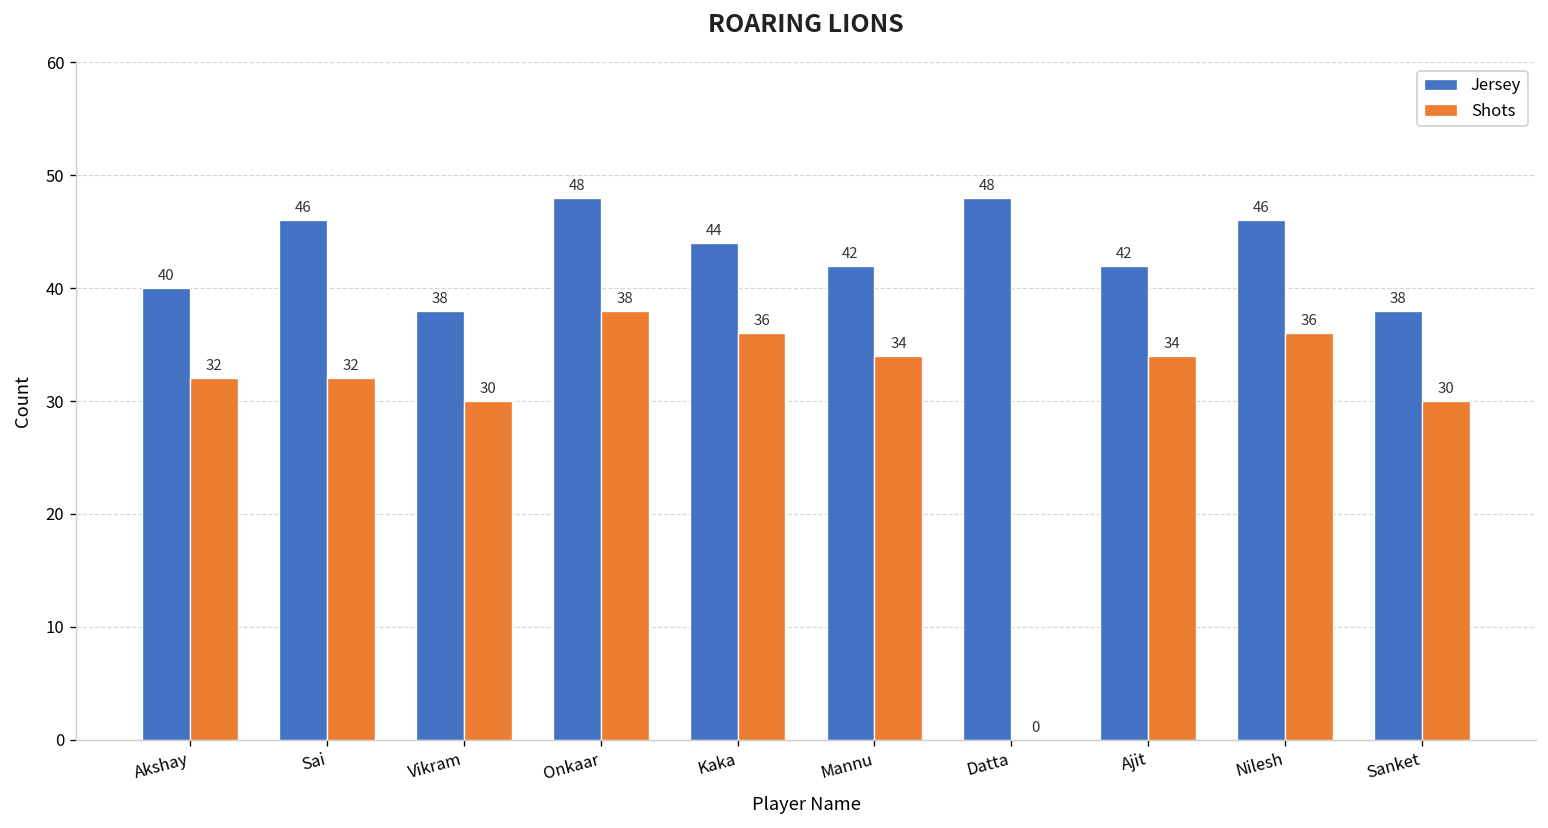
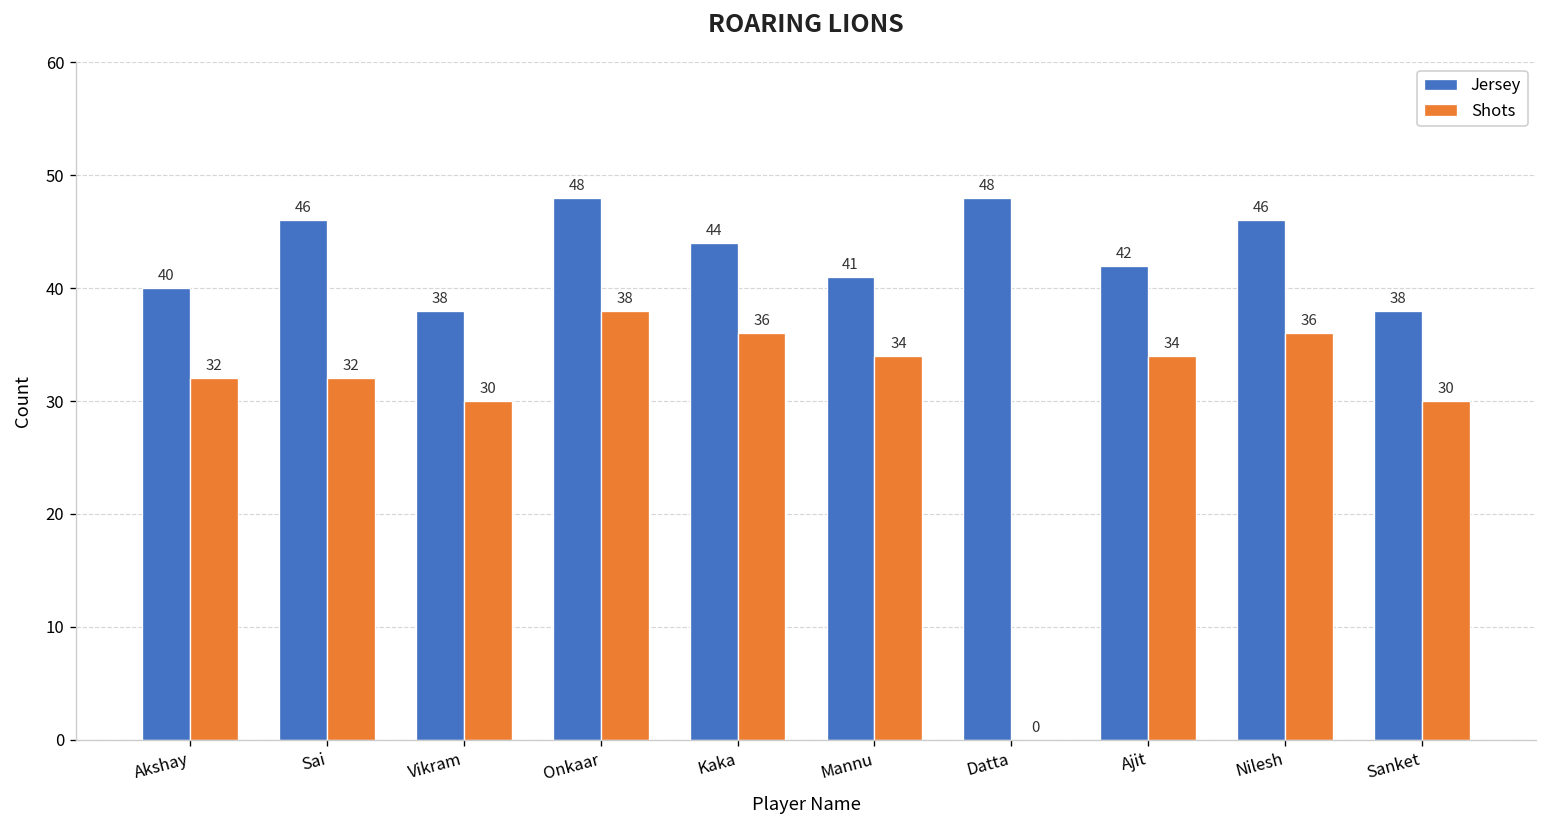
Jersey, Mannu: 42 -> 41
